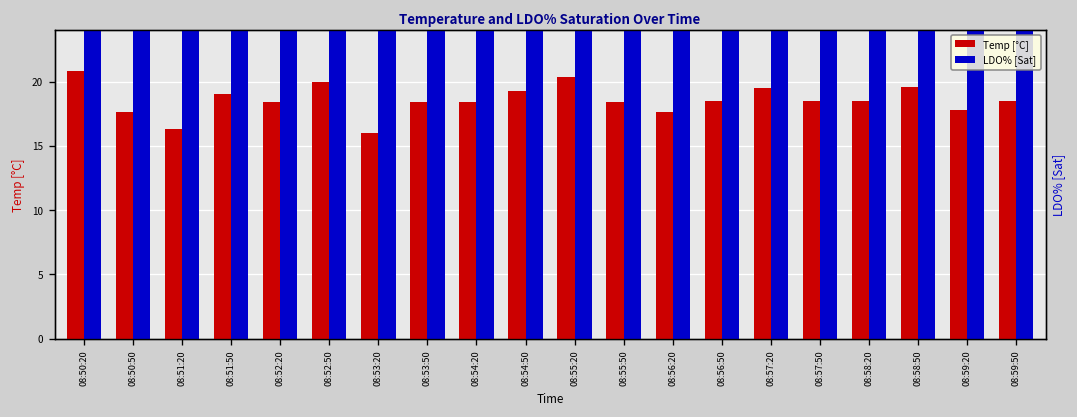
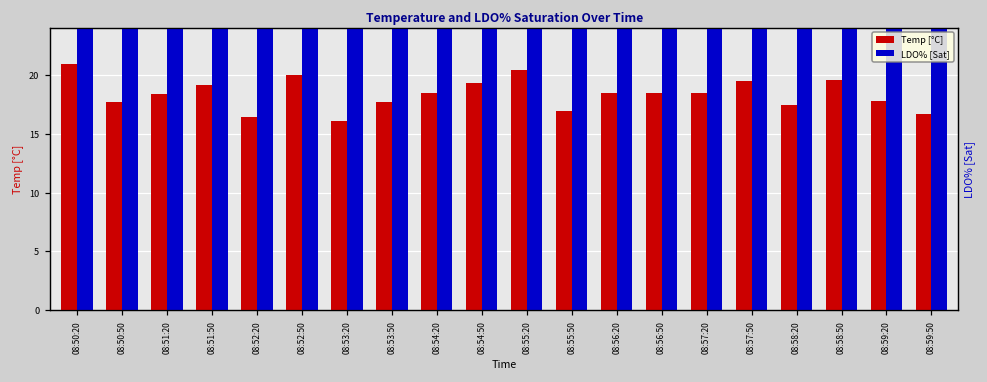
Temp [°C], 08:51:20: 16.3 -> 18.4
Temp [°C], 08:52:20: 18.4 -> 16.4
Temp [°C], 08:53:50: 18.4 -> 17.7
Temp [°C], 08:55:50: 18.4 -> 17.0
Temp [°C], 08:56:20: 17.7 -> 18.5
Temp [°C], 08:57:20: 19.6 -> 18.5
Temp [°C], 08:57:50: 18.5 -> 19.4
Temp [°C], 08:58:20: 18.5 -> 17.4
Temp [°C], 08:59:50: 18.5 -> 16.6
